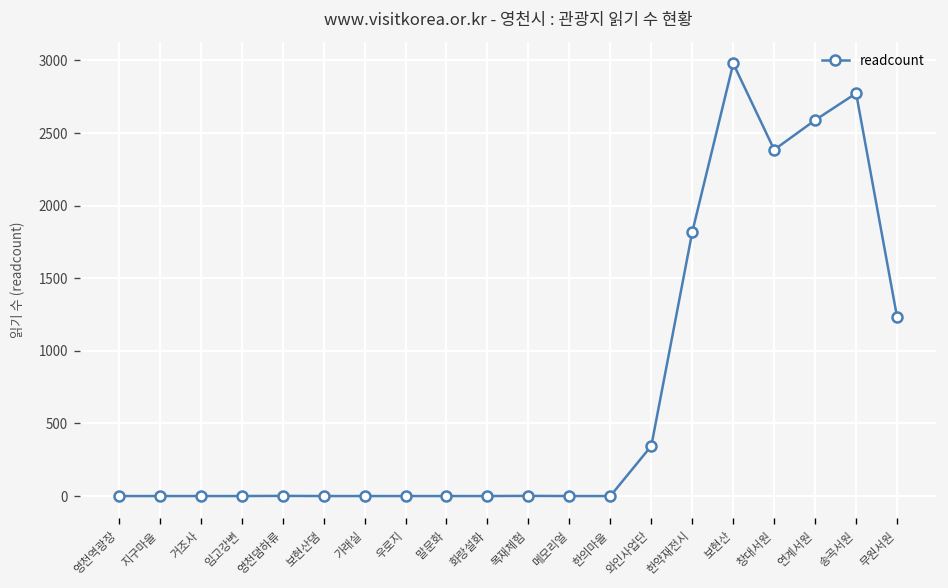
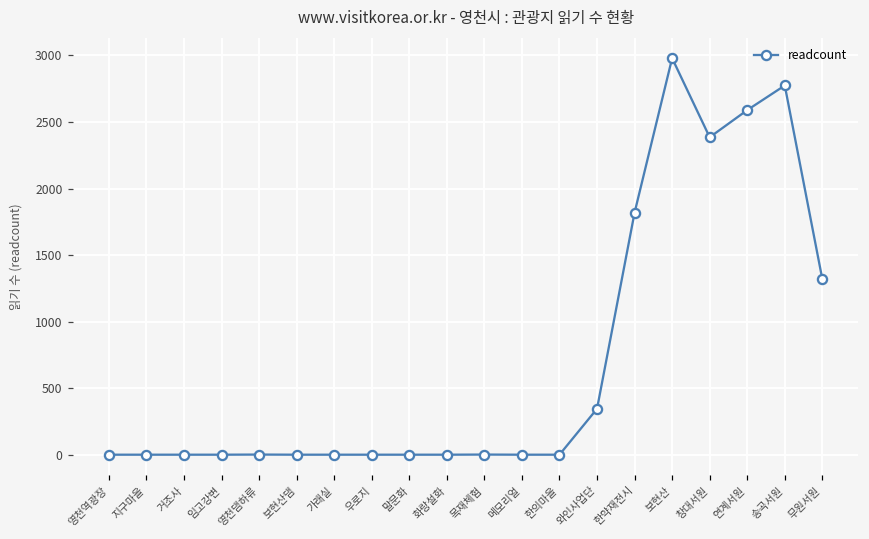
무원서원: 1230 -> 1320
